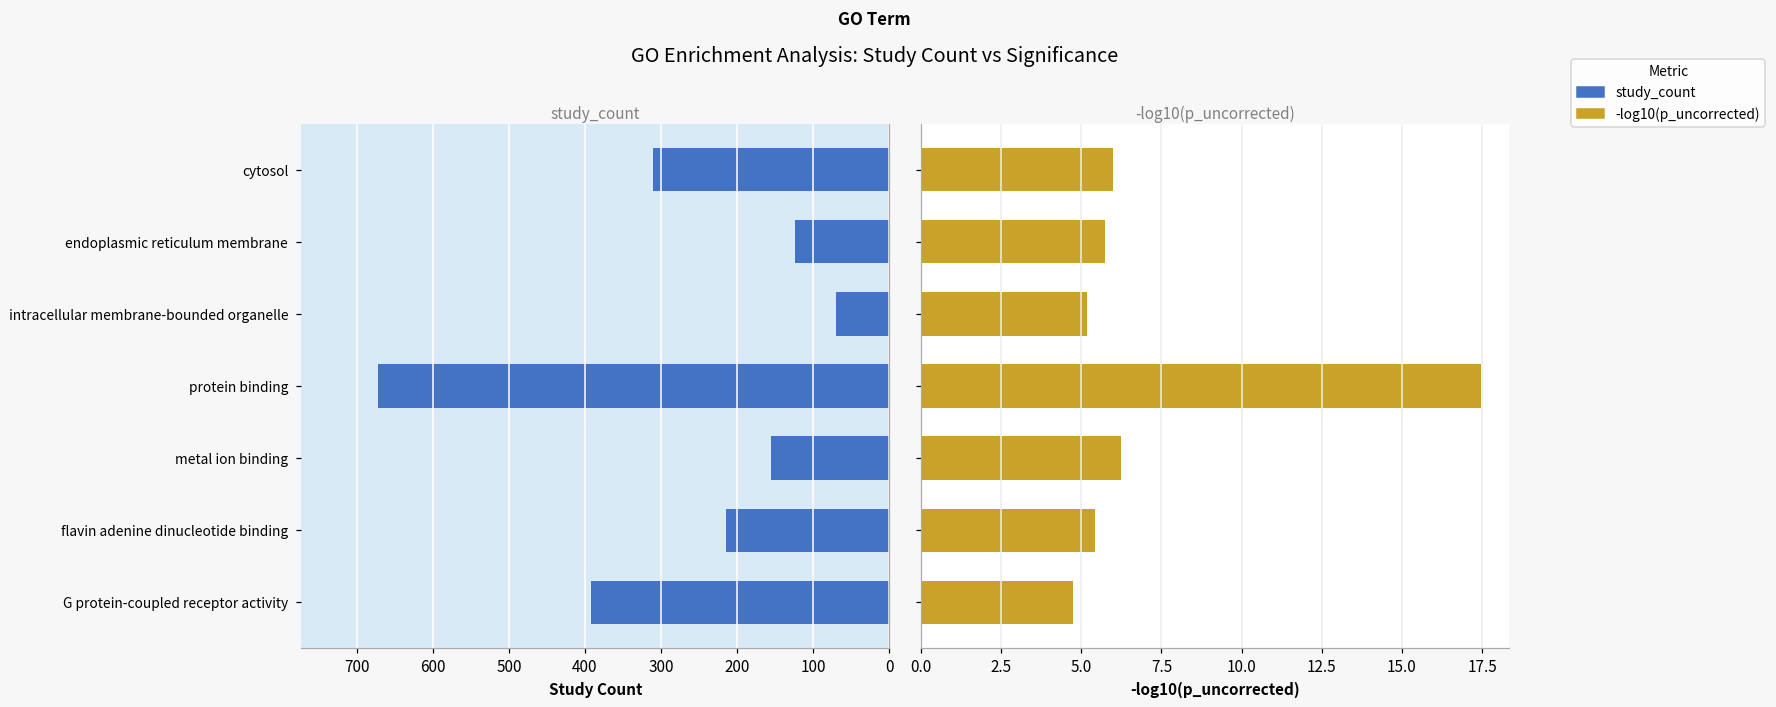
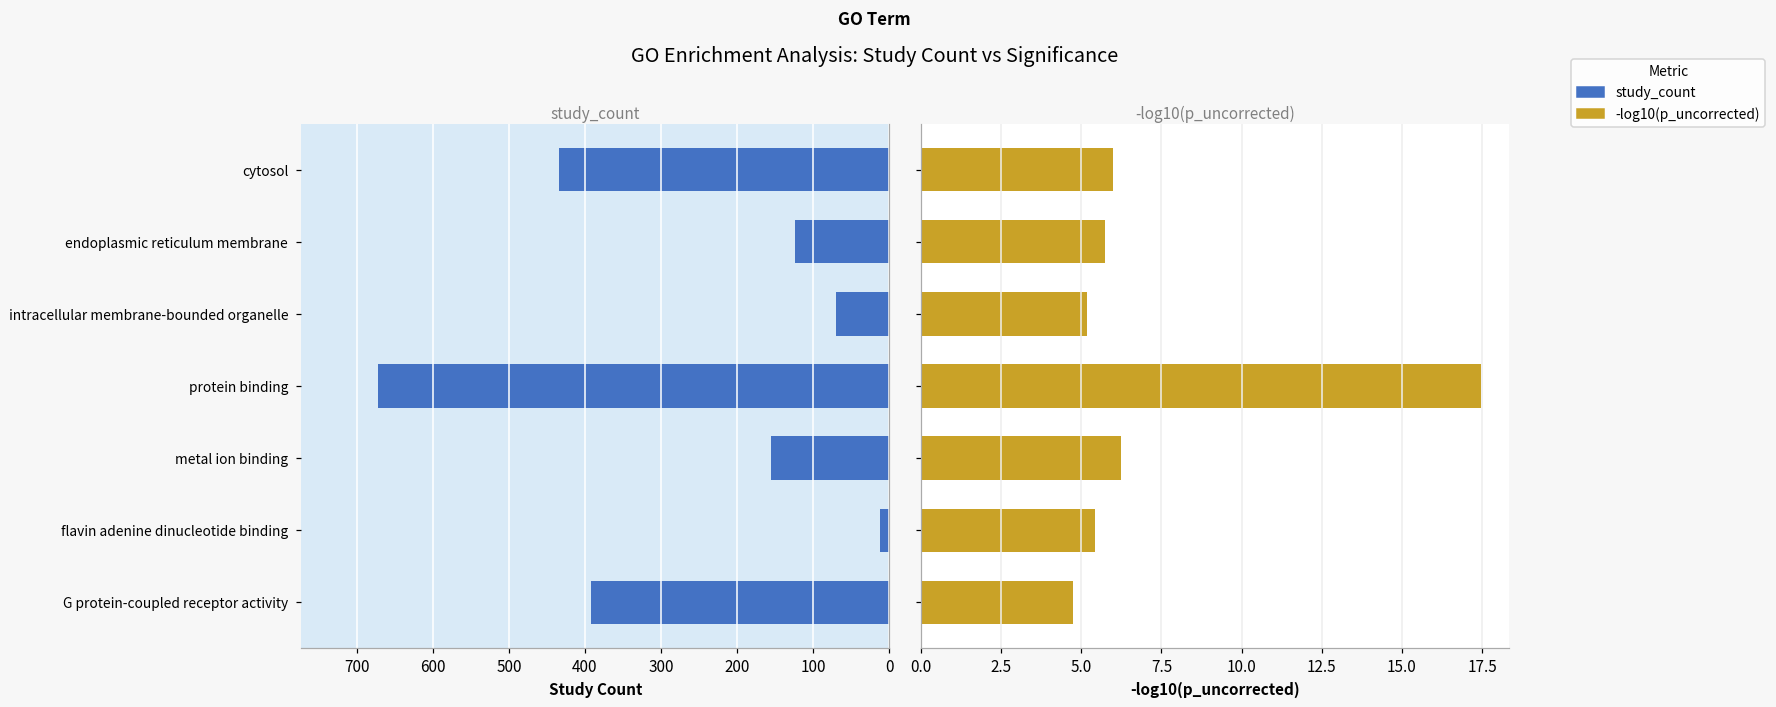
study_count, cytosol: 310 -> 430
study_count, flavin adenine dinucleotide binding: 220 -> 10
